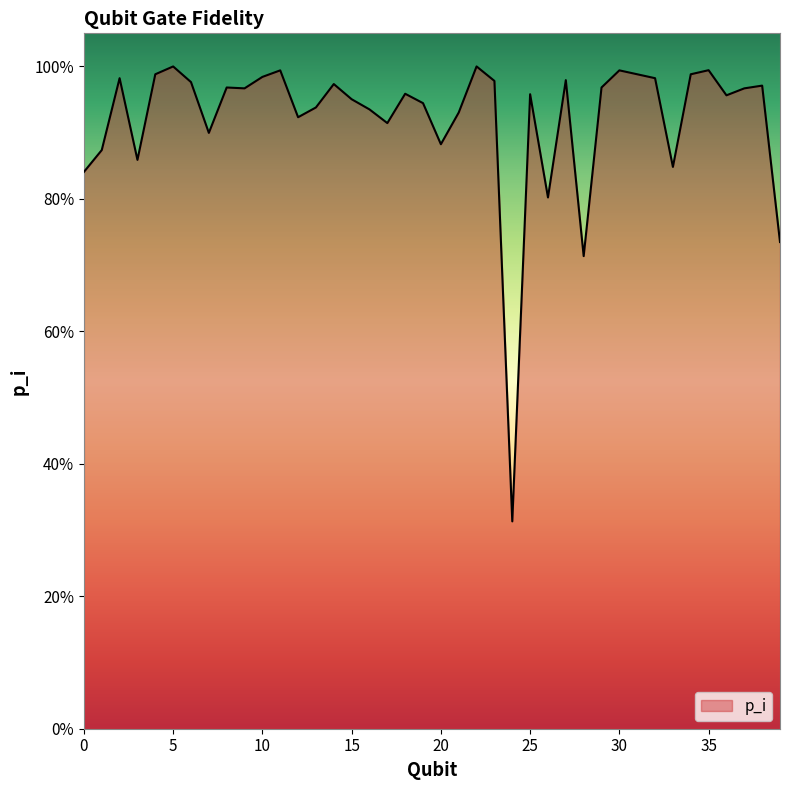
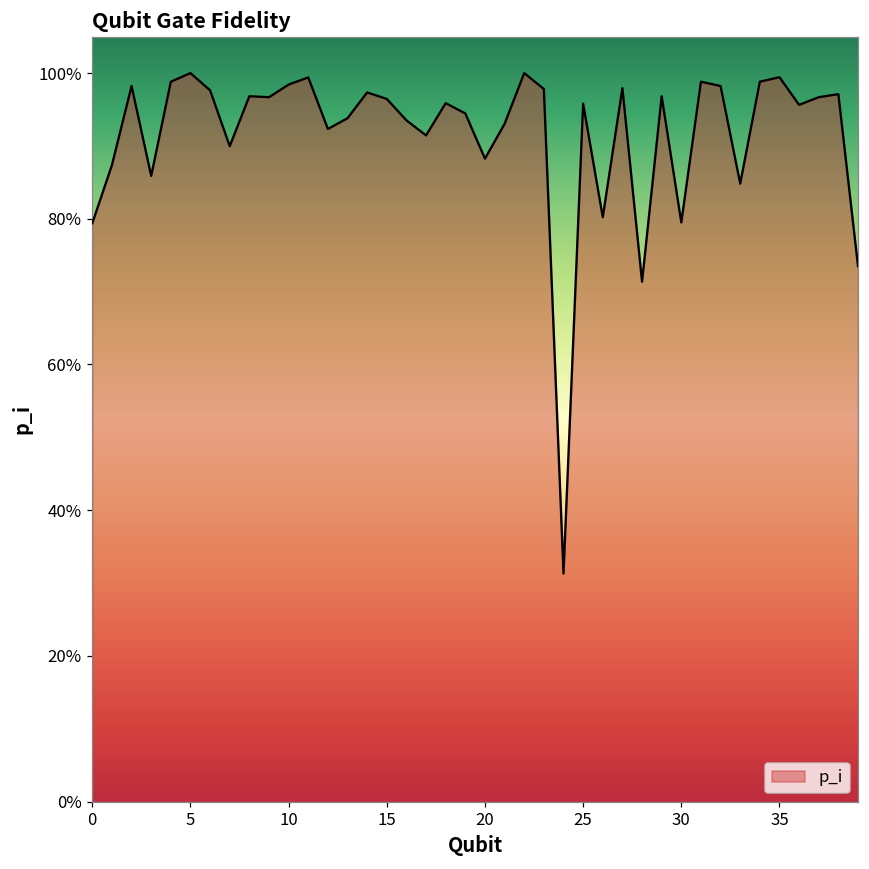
0: 84% -> 79%
15: 95% -> 96%
30: 99% -> 80%
